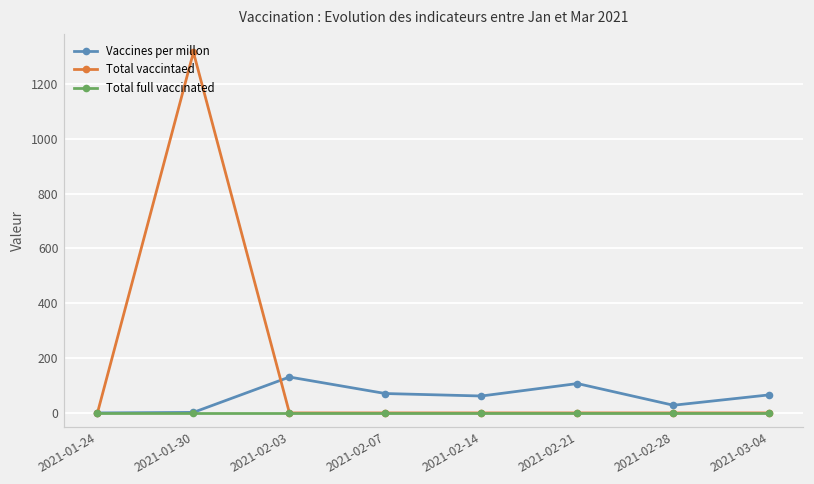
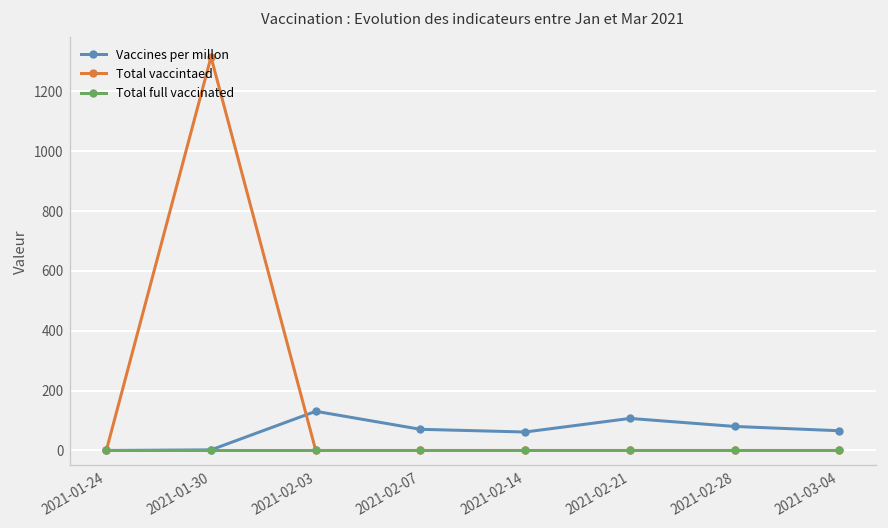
Vaccines per millon, 2021-02-28: 30 -> 80
